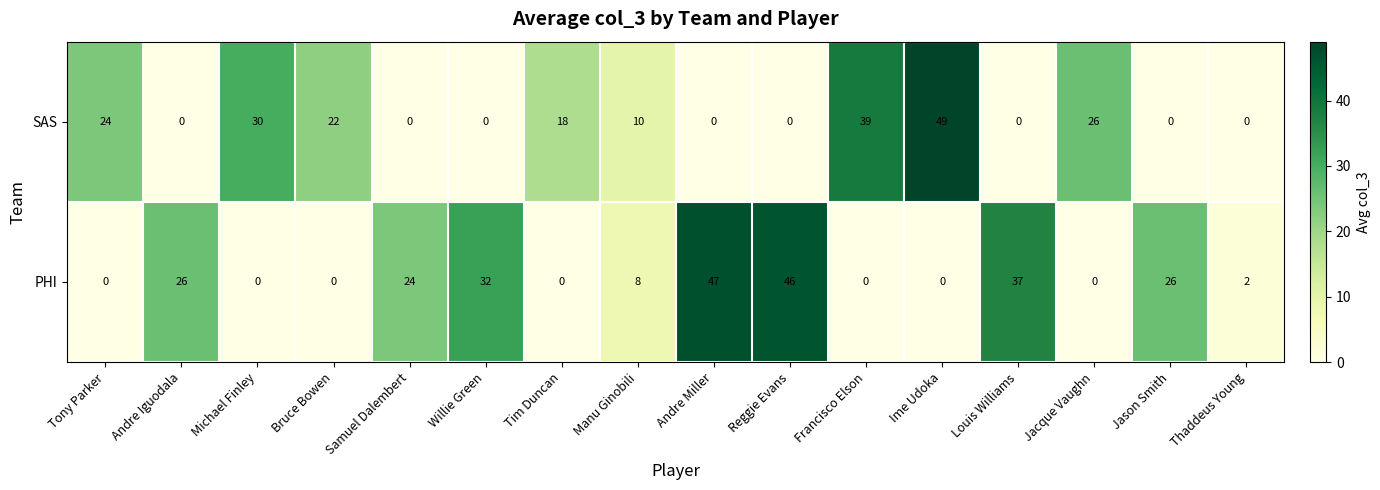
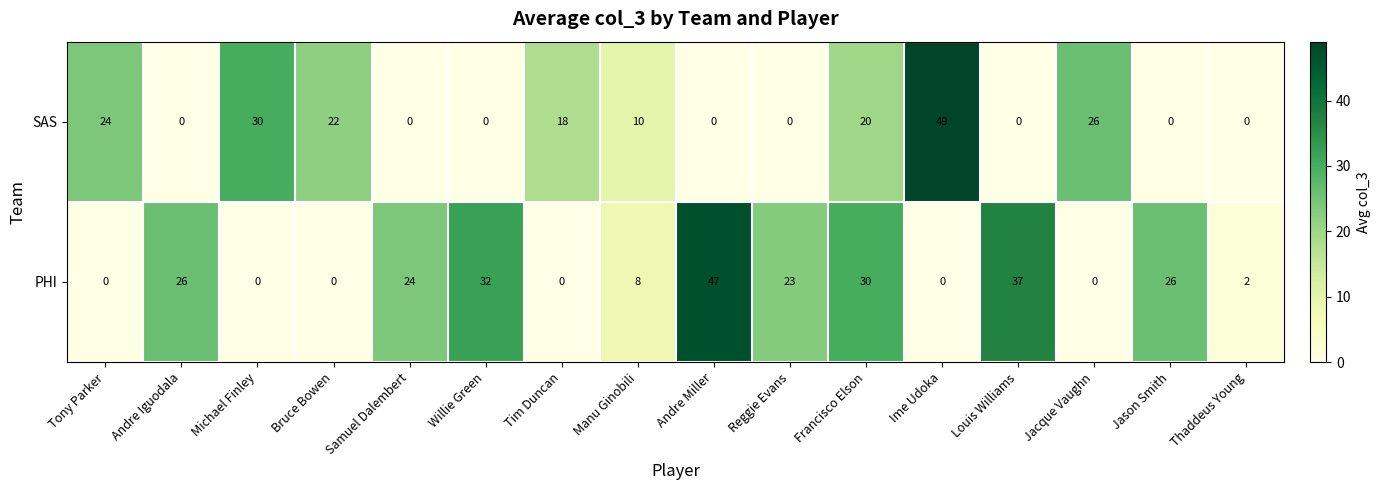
SAS, Francisco Elson: 39 -> 20
PHI, Reggie Evans: 46 -> 23
PHI, Francisco Elson: 0 -> 30
